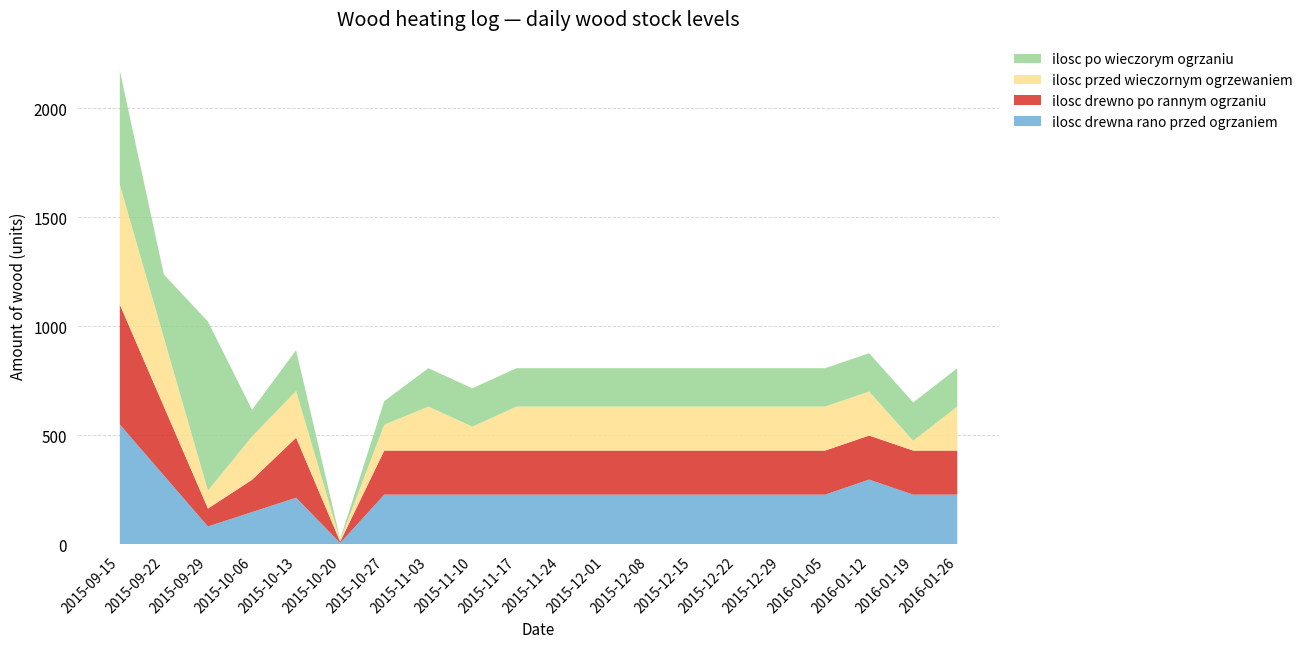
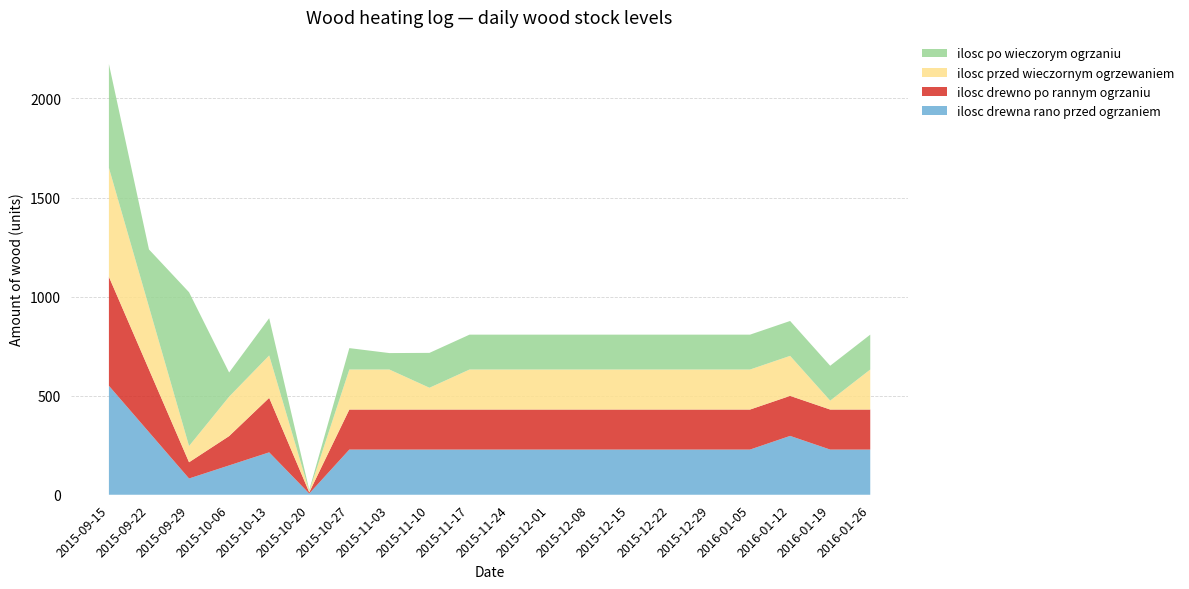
ilosc przed wieczornym ogrzewaniem, 2015-10-27: 120 -> 200
ilosc po wieczorym ogrzaniu, 2015-11-03: 180 -> 80
